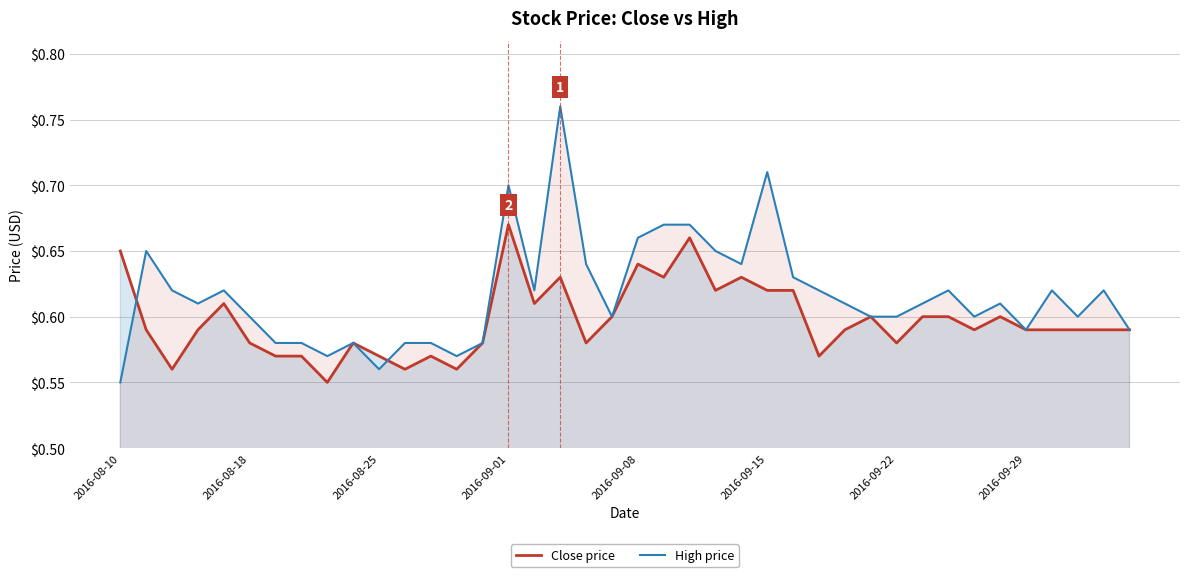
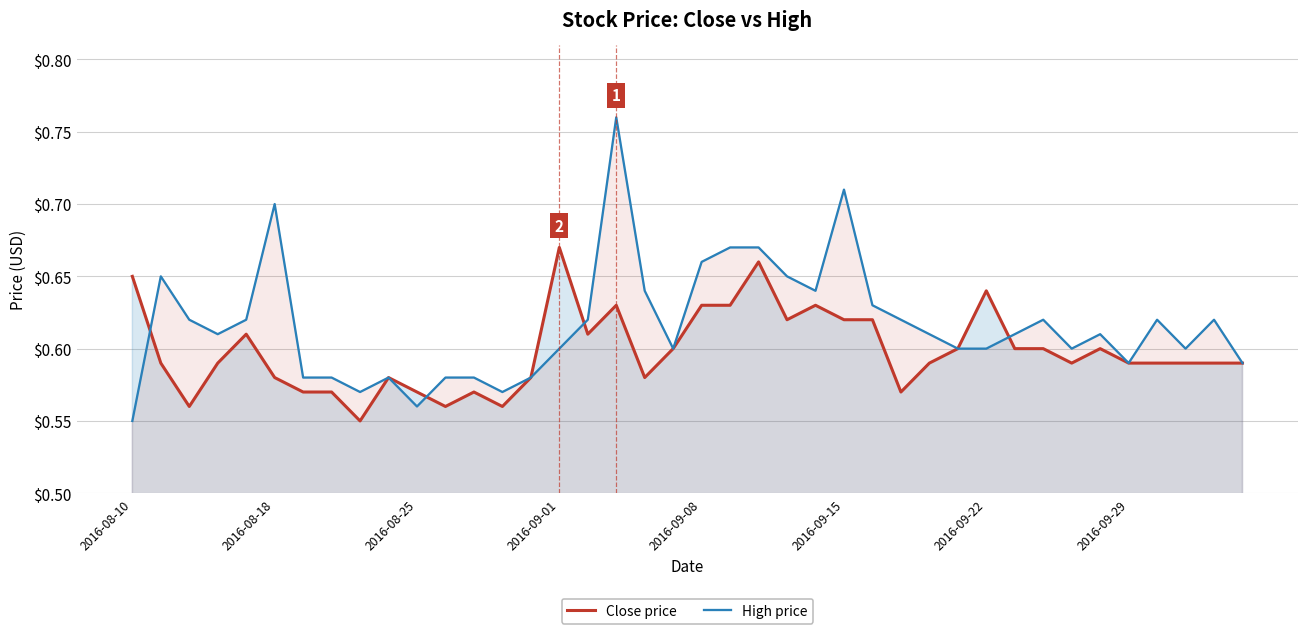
High price, 2016-08-18: $0.6 -> $0.7
High price, 2016-09-01: $0.7 -> $0.6
Close price, 2016-09-08: $0.64 -> $0.63
Close price, 2016-09-22: $0.58 -> $0.64
